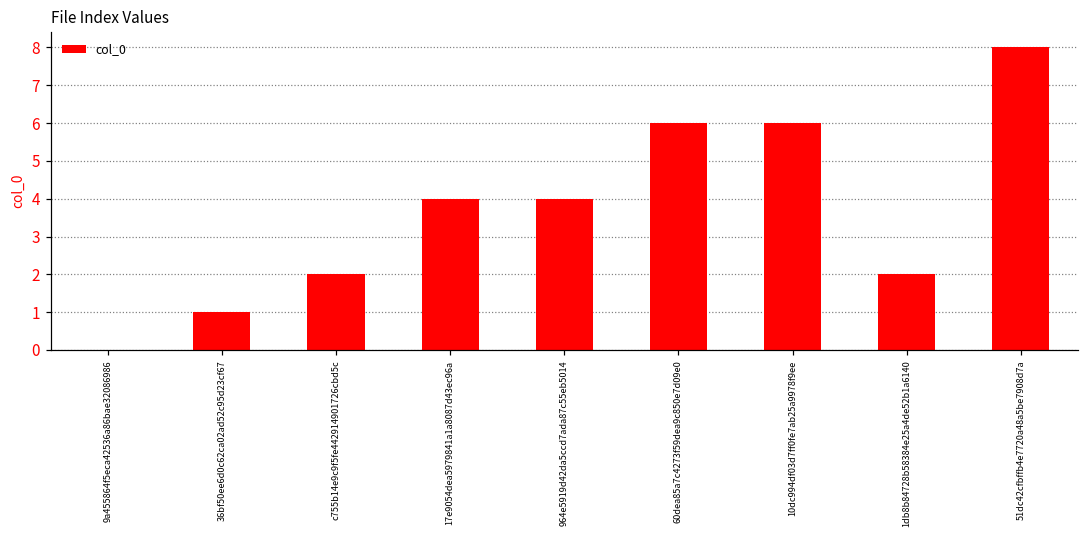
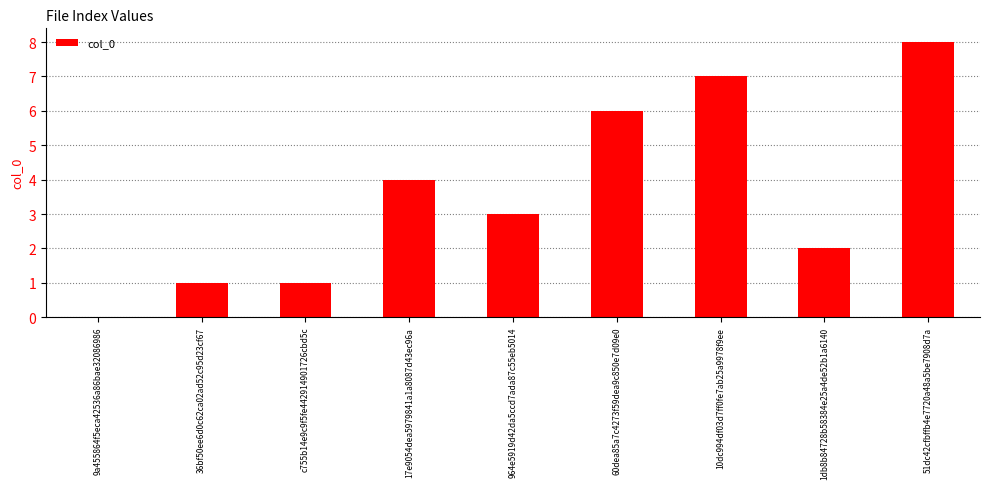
c755b14e9c9f5fe442914901726cbd5c: 2 -> 1
964e5919d42da5ccd7ada87c55eb5014: 4 -> 3
10dc994df03d7ff0fe7ab25a9978f9ee: 6 -> 7
